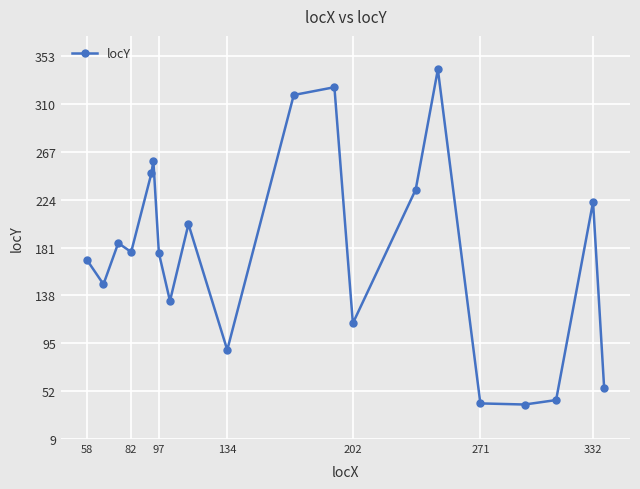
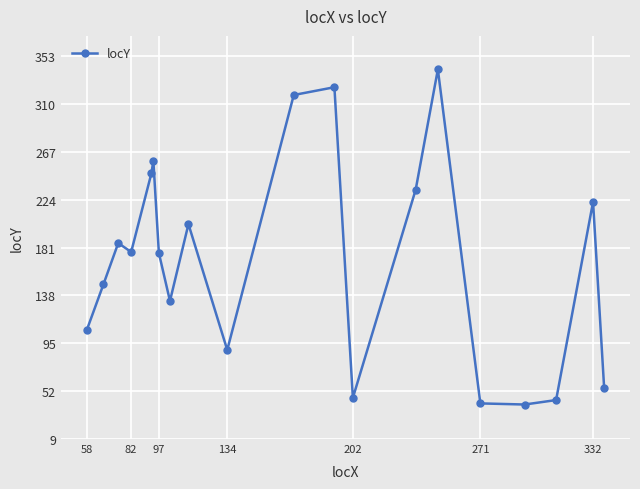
58: 170 -> 107
202: 113 -> 46
